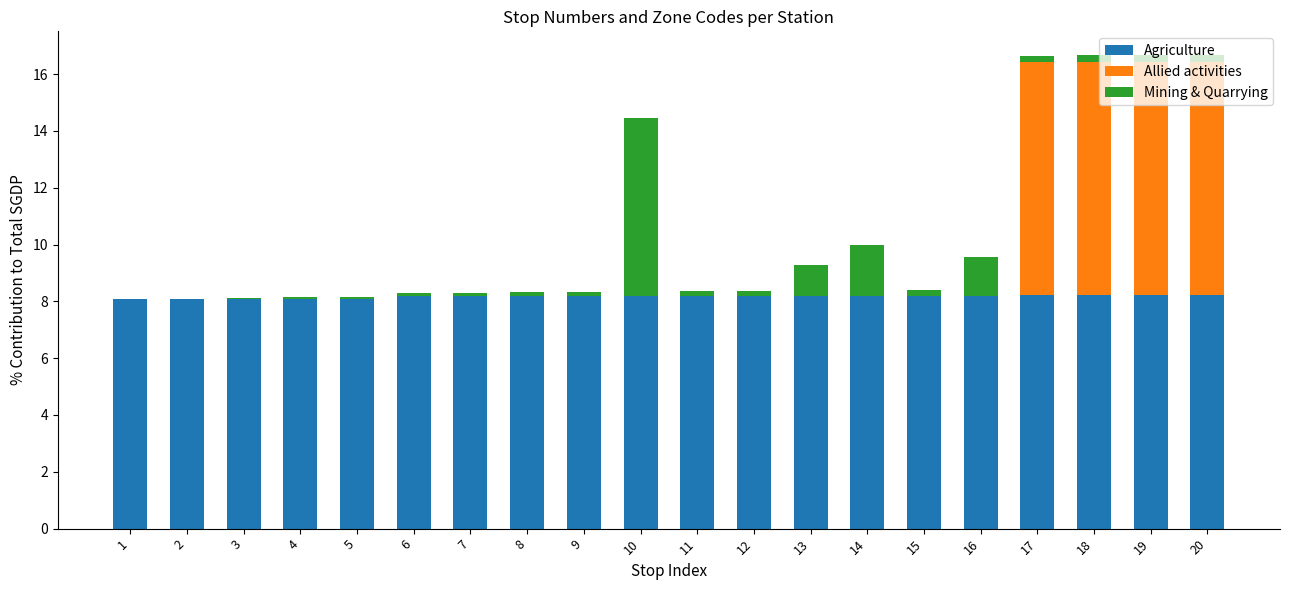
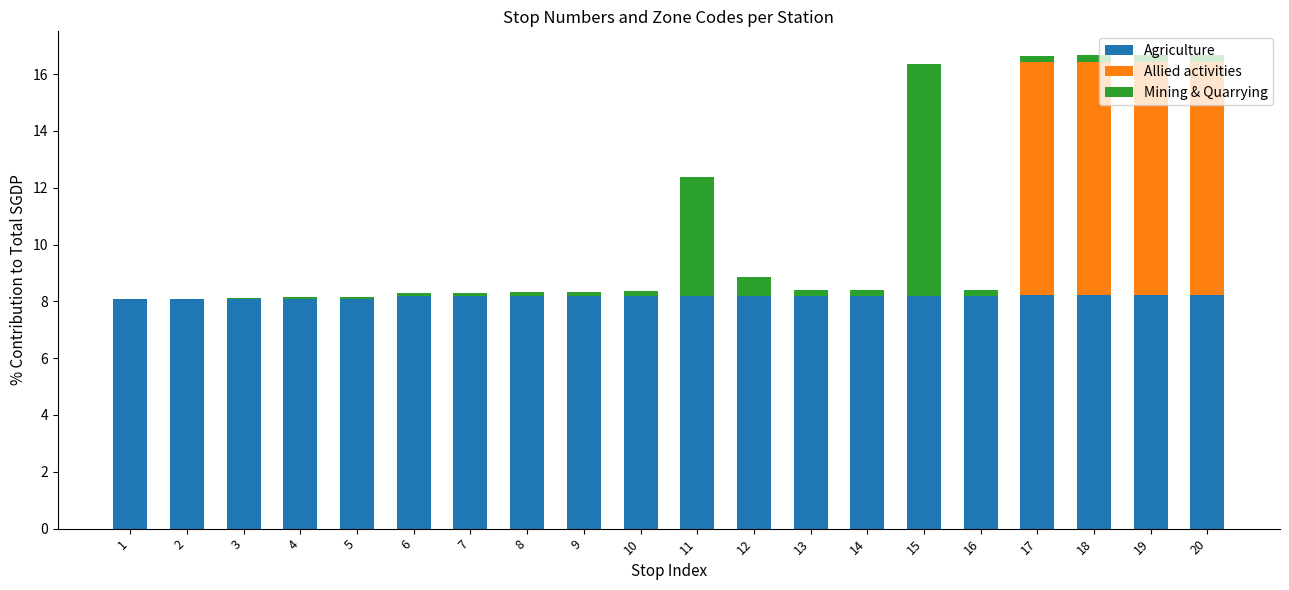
Mining & Quarrying, 10: 6.3 -> 0.2
Mining & Quarrying, 11: 0.2 -> 4.2
Mining & Quarrying, 12: 0.2 -> 0.7
Mining & Quarrying, 13: 1.1 -> 0.2
Mining & Quarrying, 14: 1.8 -> 0.2
Mining & Quarrying, 15: 0.2 -> 8.1
Mining & Quarrying, 16: 1.3 -> 0.2
